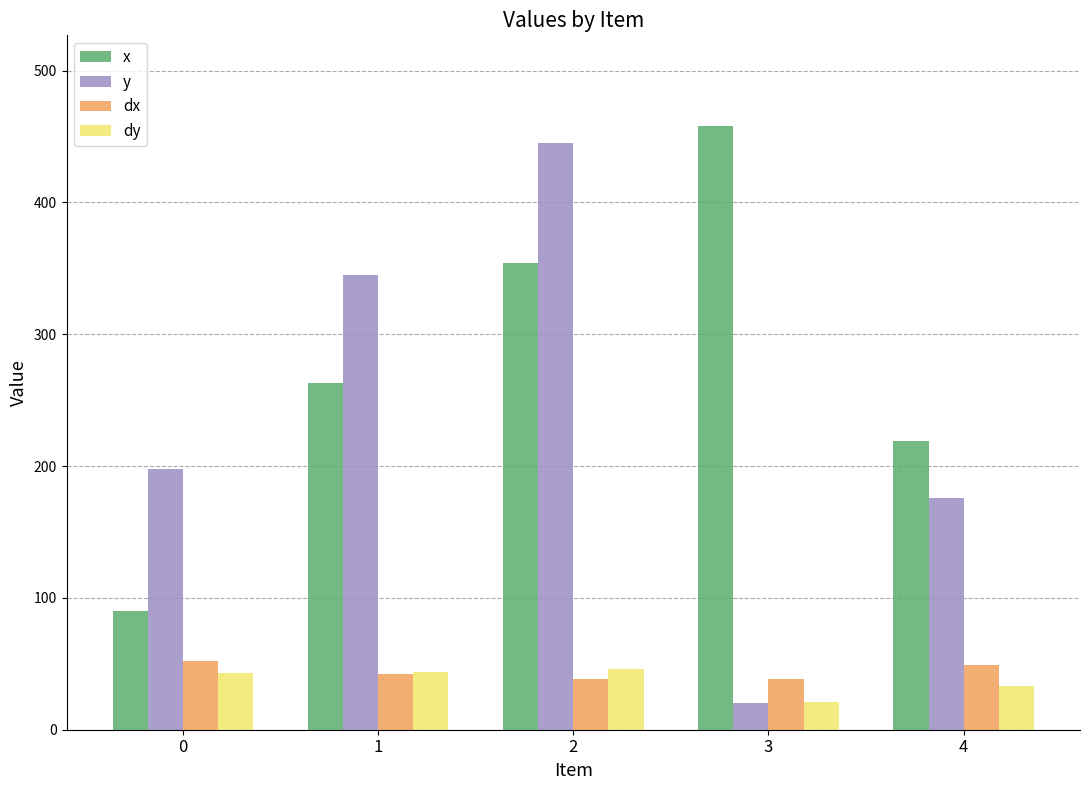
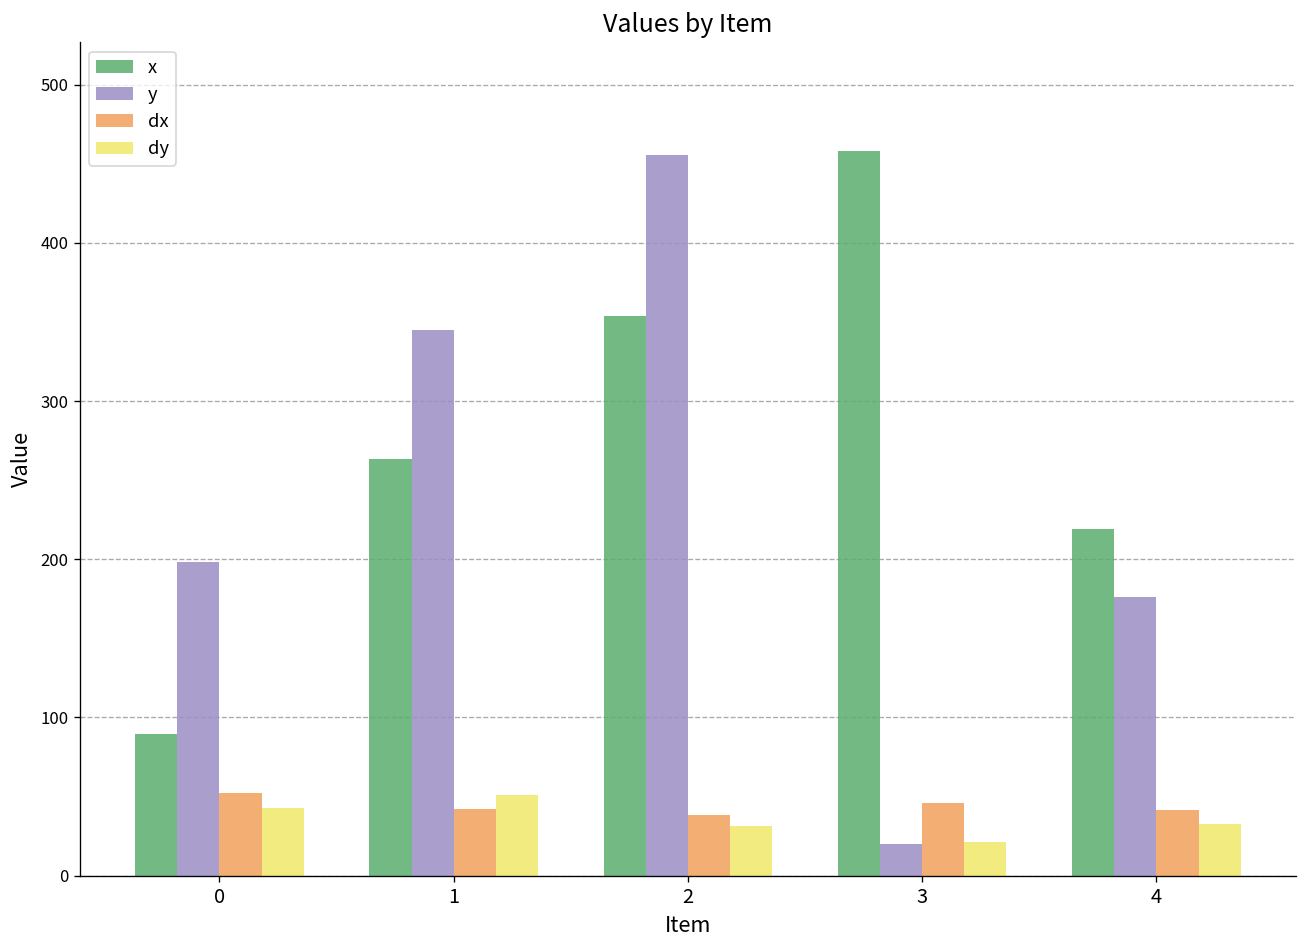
dy, 1: 44 -> 51
y, 2: 445 -> 456
dy, 2: 46 -> 32
dx, 3: 38 -> 46
dx, 4: 49 -> 41
